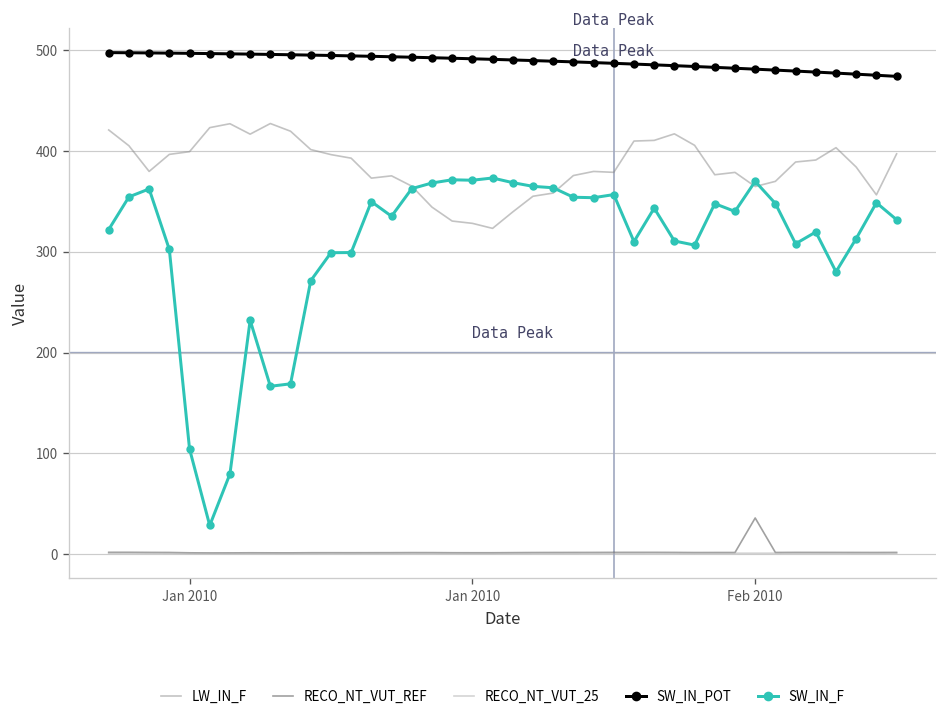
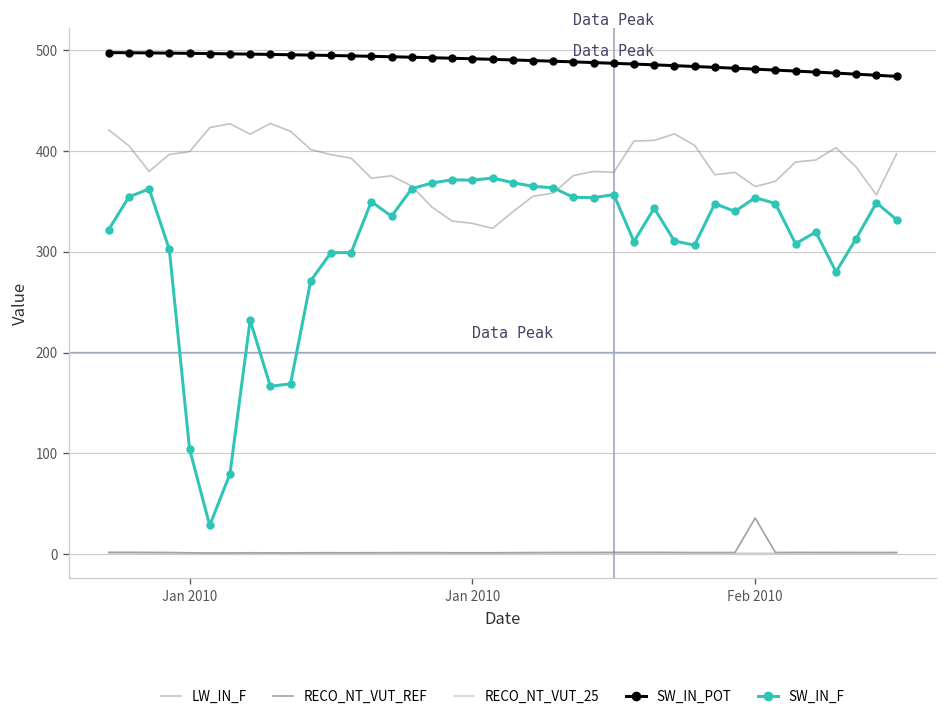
SW_IN_F, Feb 2010: 370 -> 350
